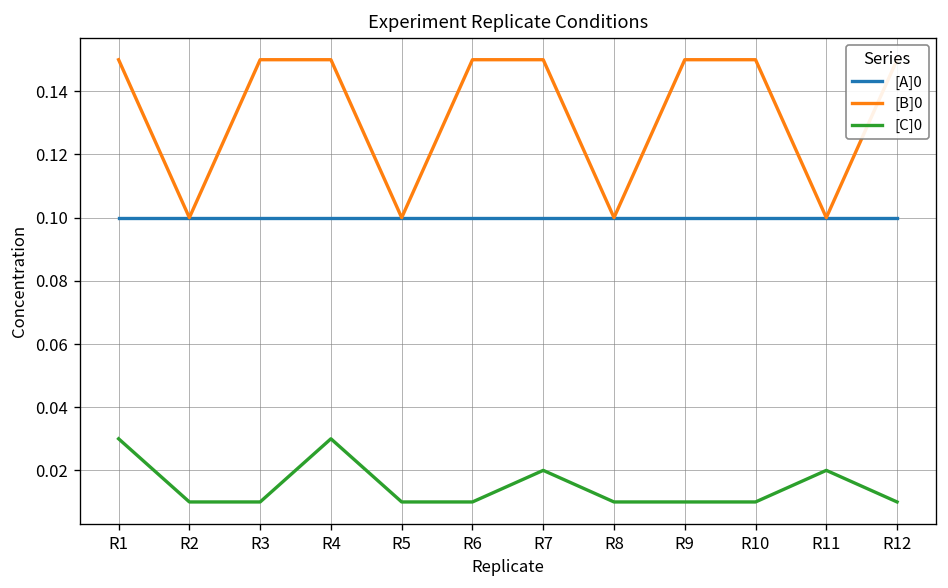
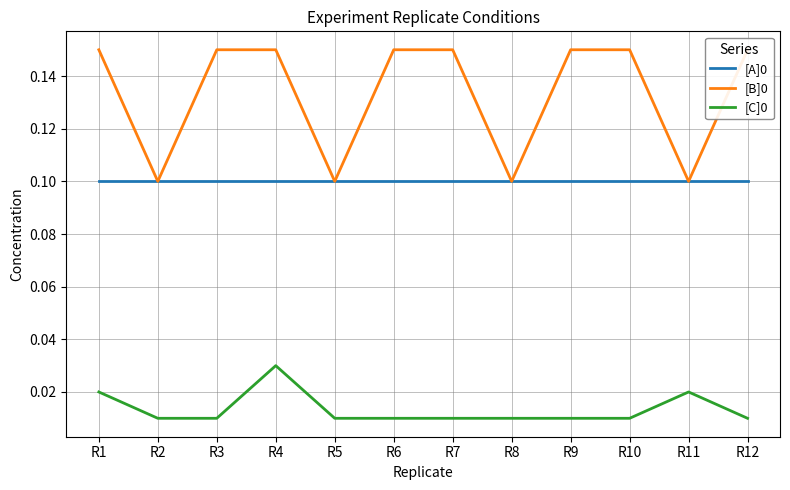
[C]0, R1: 0.03 -> 0.02
[C]0, R7: 0.02 -> 0.01
